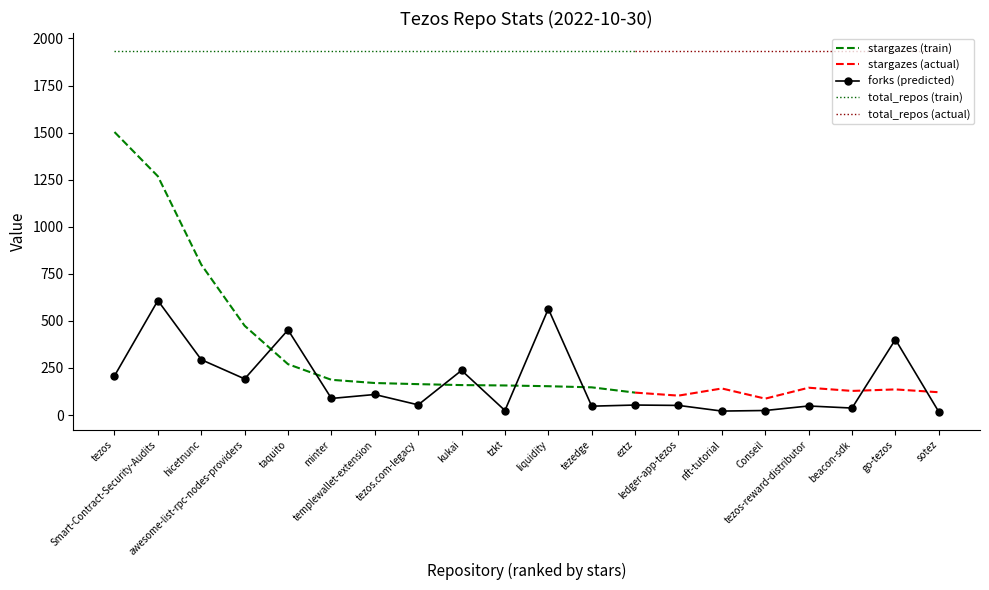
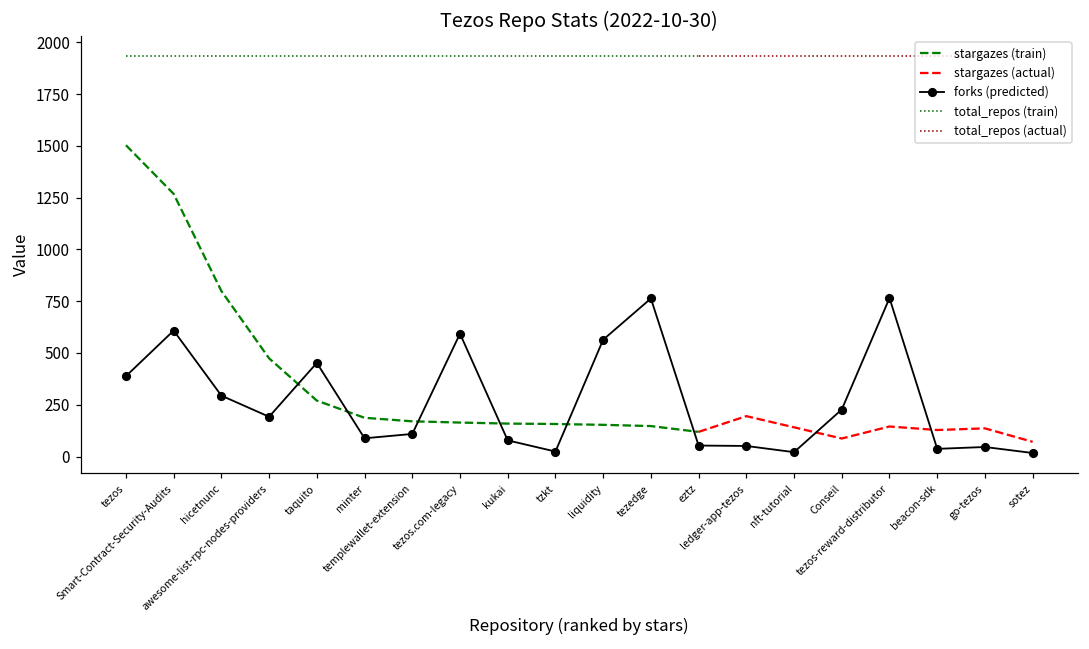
forks (predicted), tezos: 210 -> 390
forks (predicted), tezos.com-legacy: 50 -> 590
forks (predicted), kukai: 240 -> 80
forks (predicted), tezedge: 50 -> 760
stargazes (actual), ledger-app-tezos: 100 -> 200
forks (predicted), Conseil: 20 -> 230
forks (predicted), tezos-reward-distributor: 50 -> 770
forks (predicted), go-tezos: 400 -> 50
stargazes (actual), sotez: 120 -> 70
